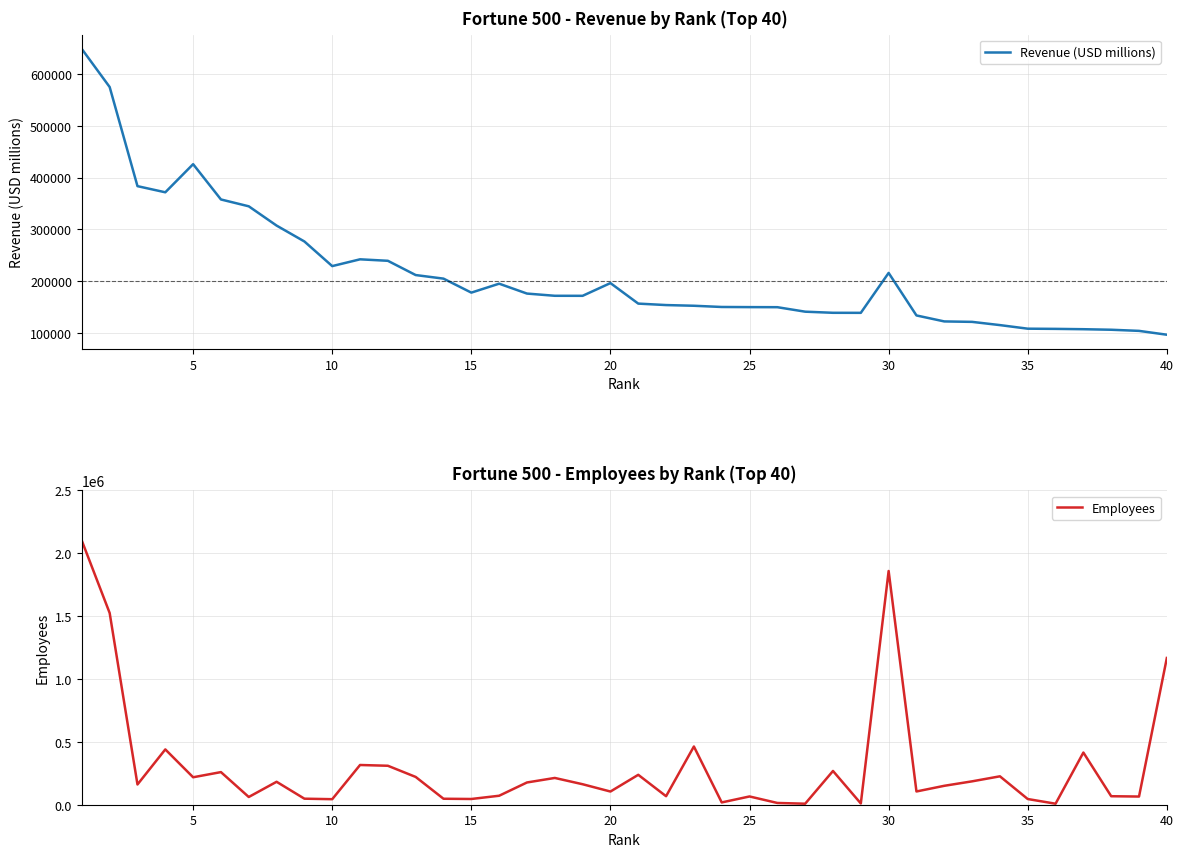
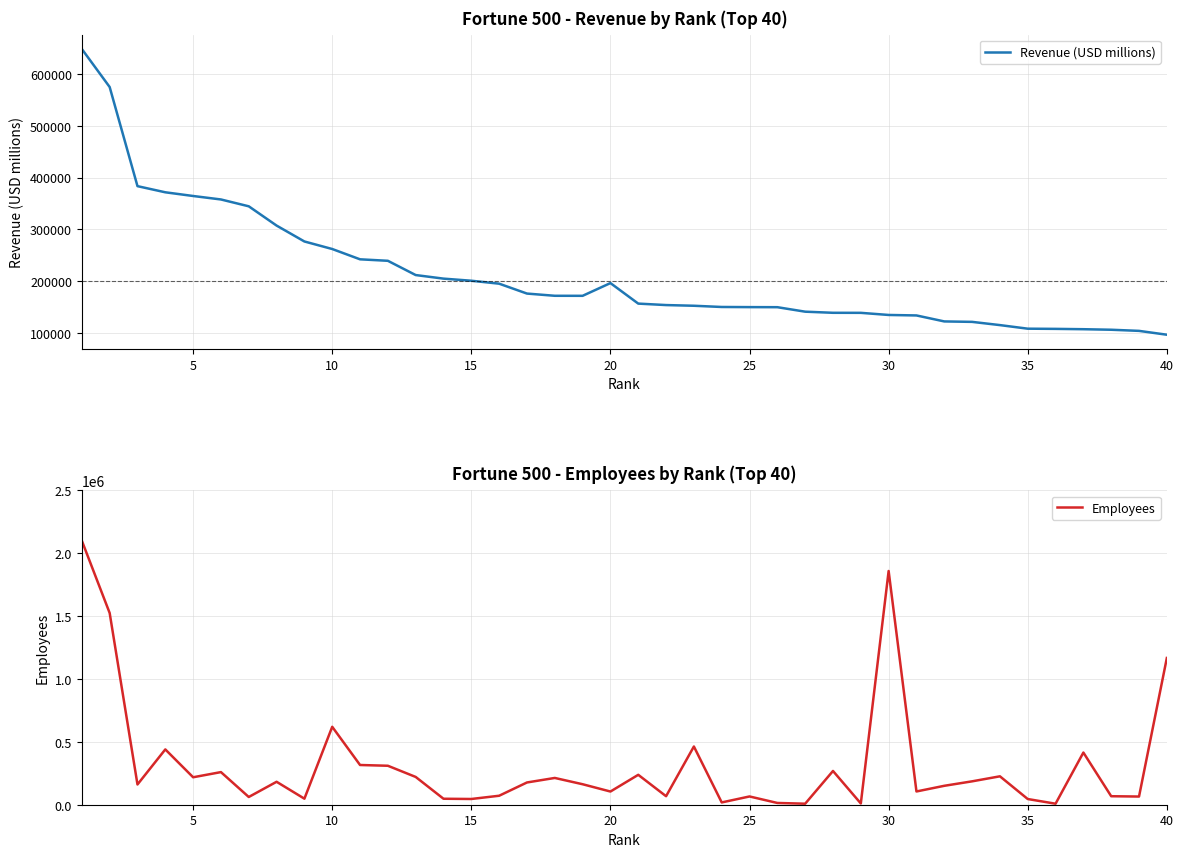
Fortune 500 - Revenue by Rank (Top 40), 5: 430000 -> 360000
Fortune 500 - Revenue by Rank (Top 40), 10: 230000 -> 260000
Fortune 500 - Revenue by Rank (Top 40), 15: 180000 -> 200000
Fortune 500 - Revenue by Rank (Top 40), 30: 220000 -> 130000
Fortune 500 - Employees by Rank (Top 40), 10: 40000 -> 620000
